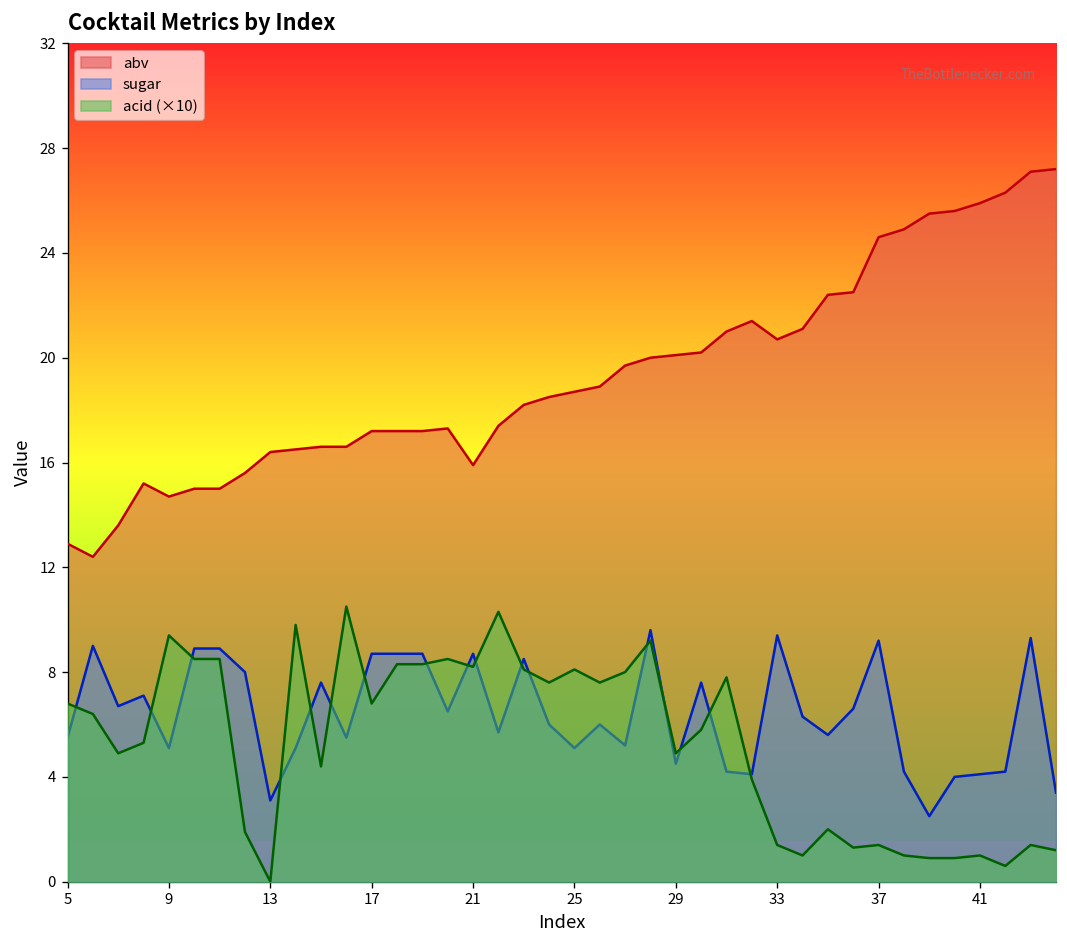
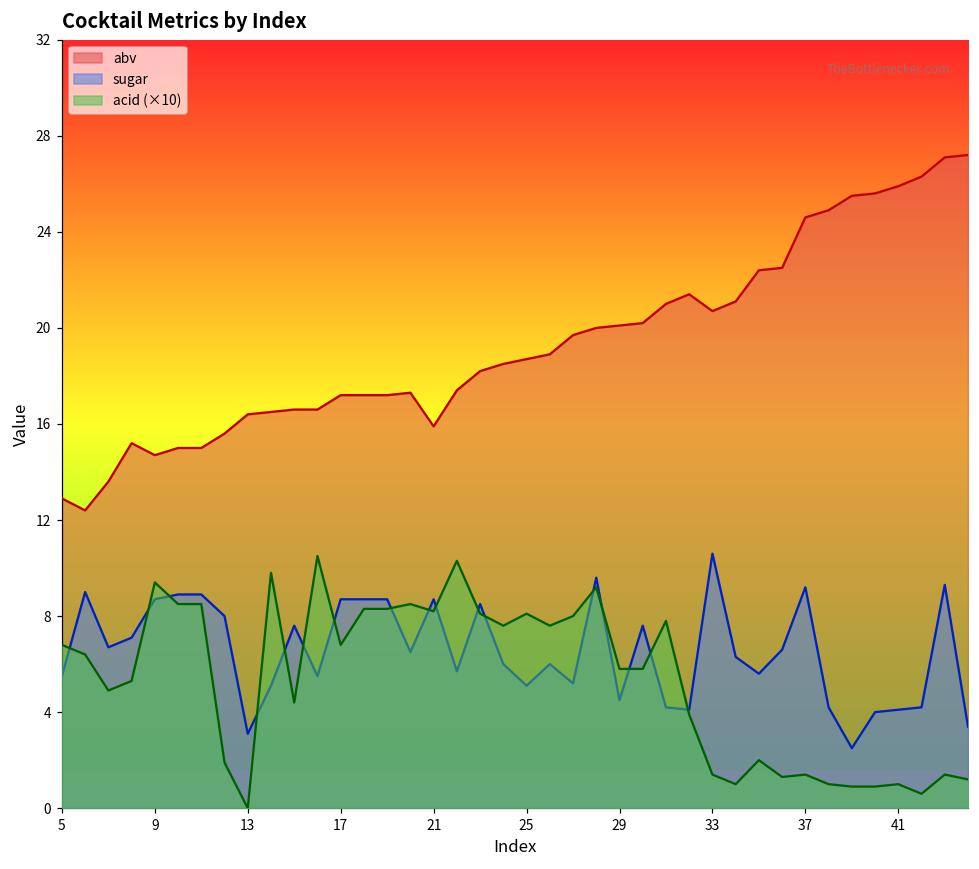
sugar, 9: 5.1 -> 8.7
acid (×10), 29: 4.9 -> 5.8
sugar, 33: 9.4 -> 10.6
